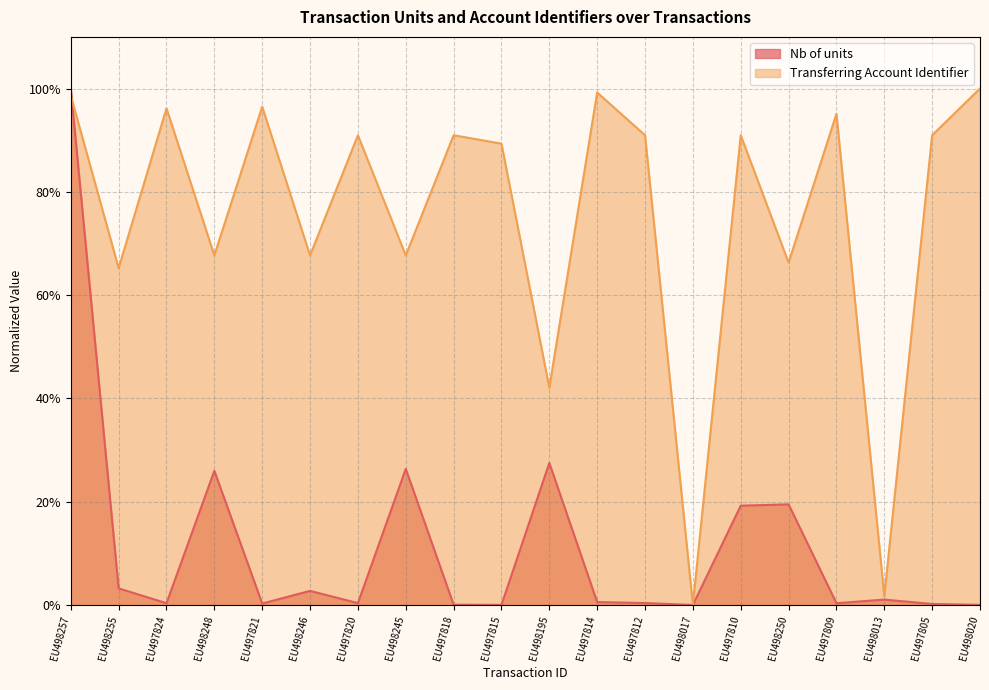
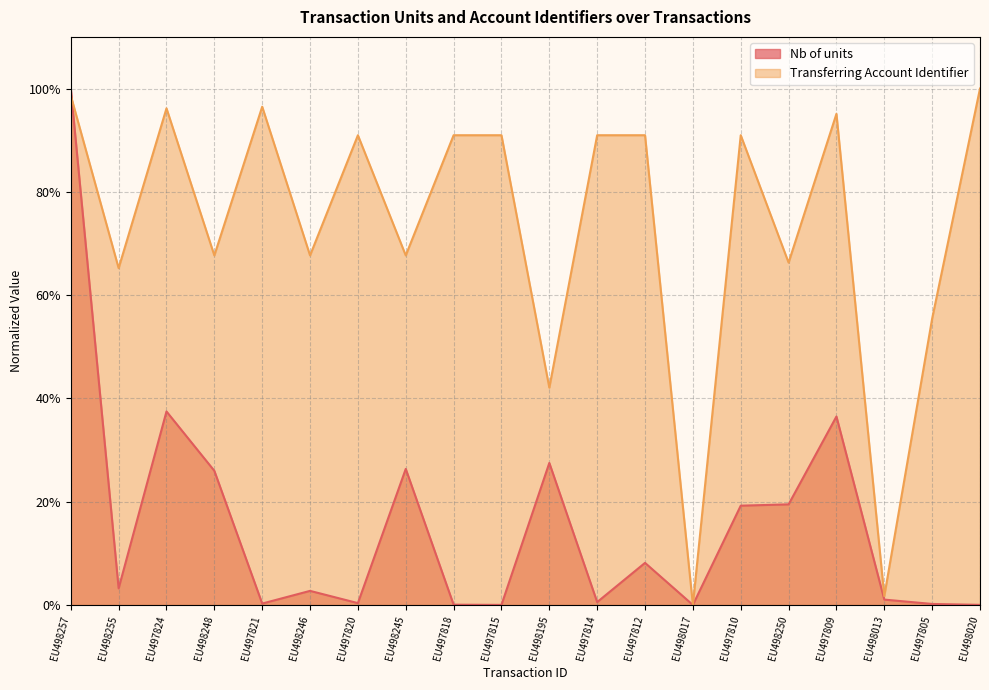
Nb of units, EU497824: 0% -> 37%
Transferring Account Identifier, EU497815: 89% -> 91%
Transferring Account Identifier, EU497814: 99% -> 91%
Nb of units, EU497812: 0% -> 8%
Nb of units, EU497809: 0% -> 36%
Transferring Account Identifier, EU497805: 91% -> 55%
